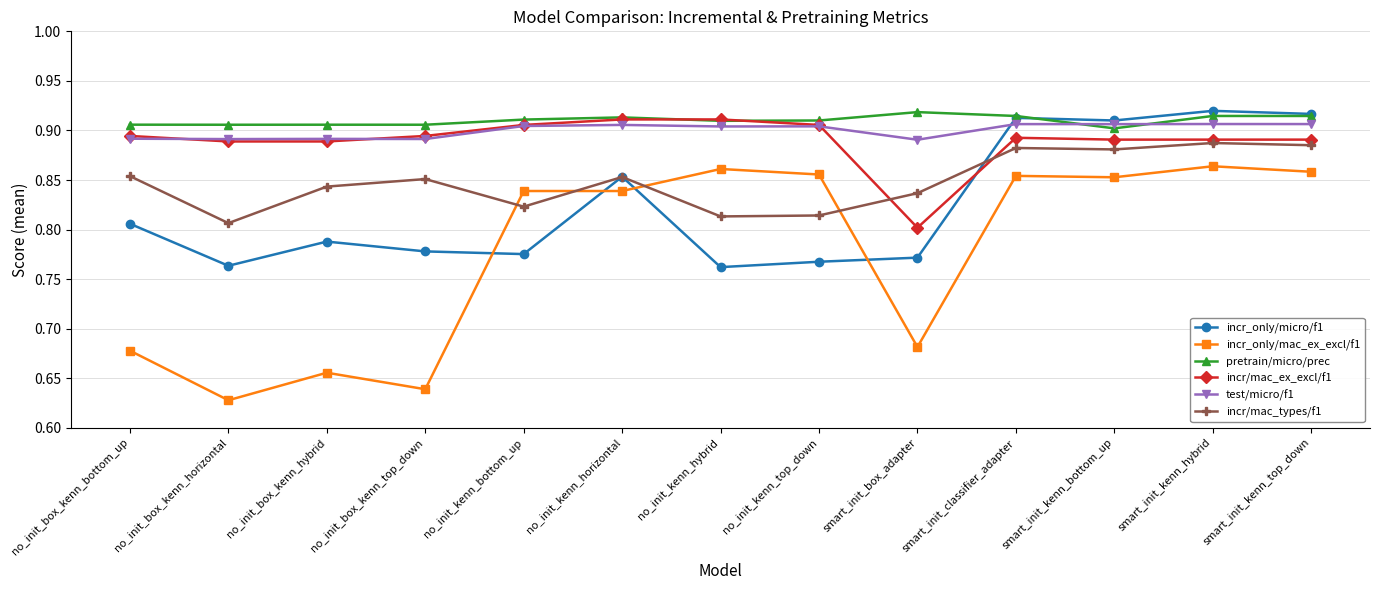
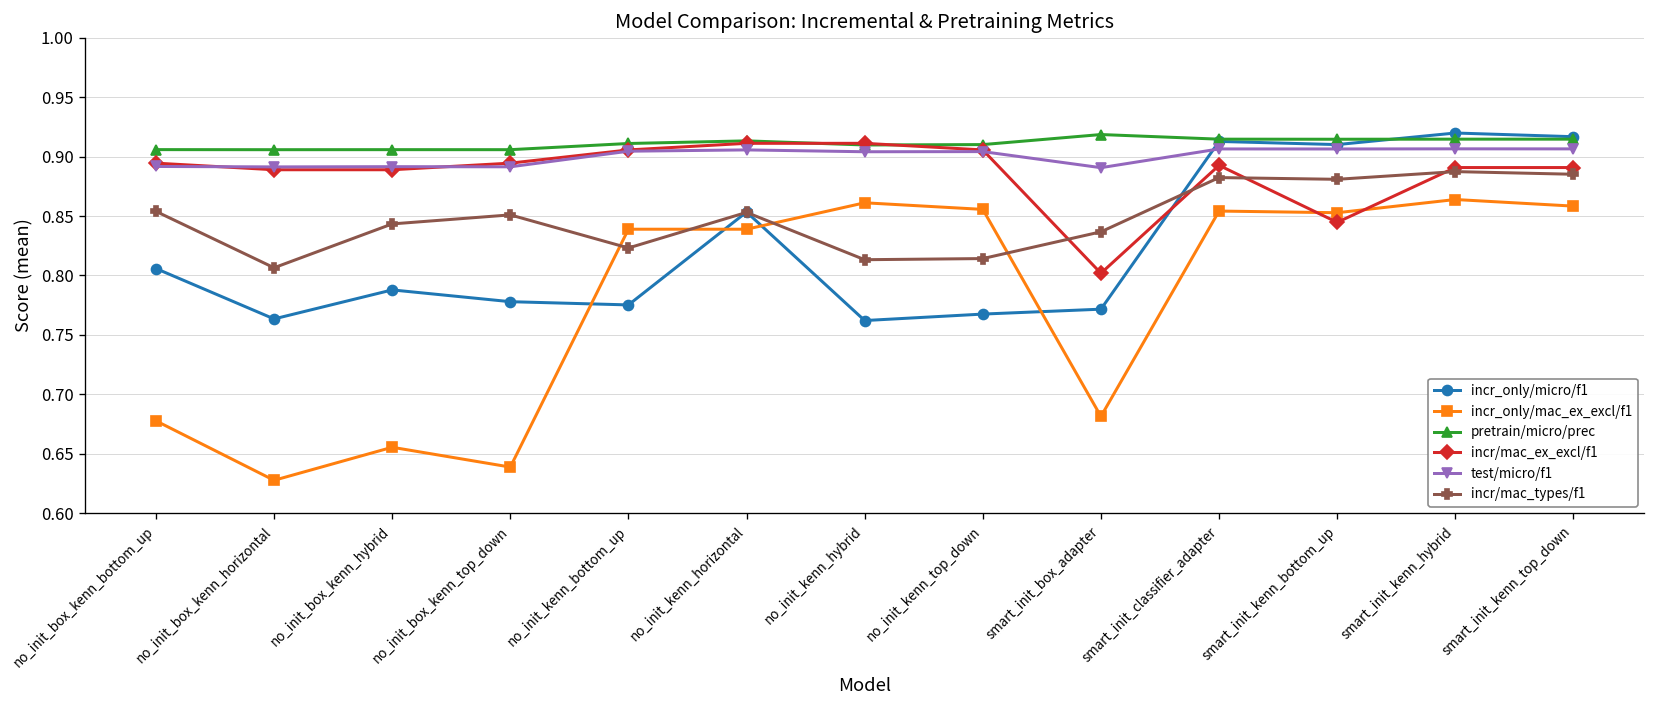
pretrain/micro/prec, smart_init_kenn_bottom_up: 0.90 -> 0.91
incr/mac_ex_excl/f1, smart_init_kenn_bottom_up: 0.89 -> 0.84
